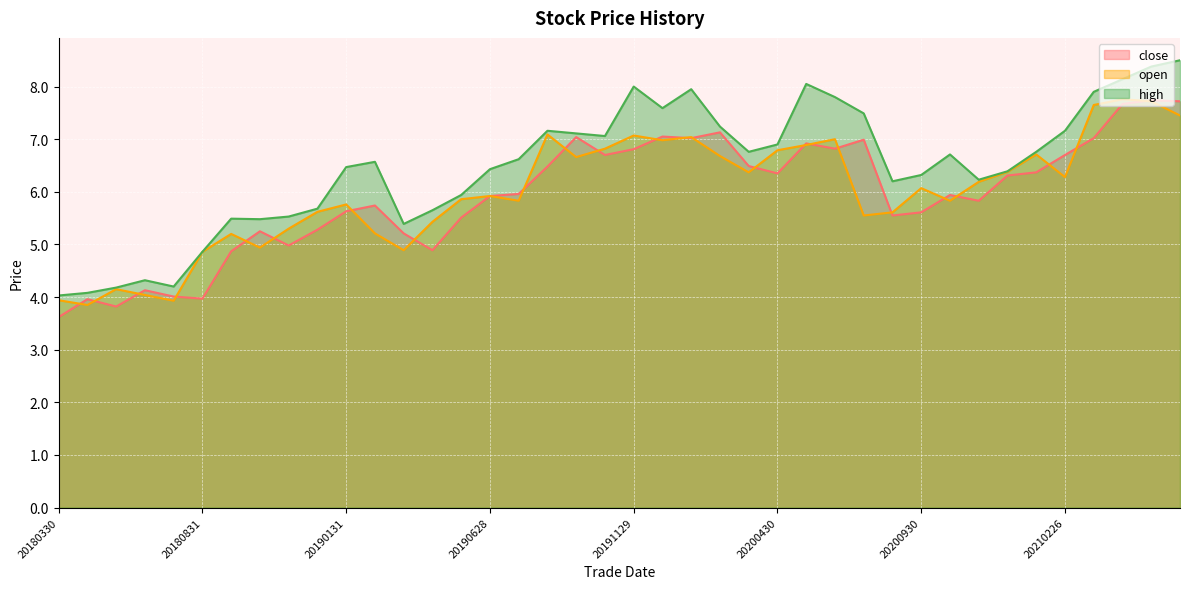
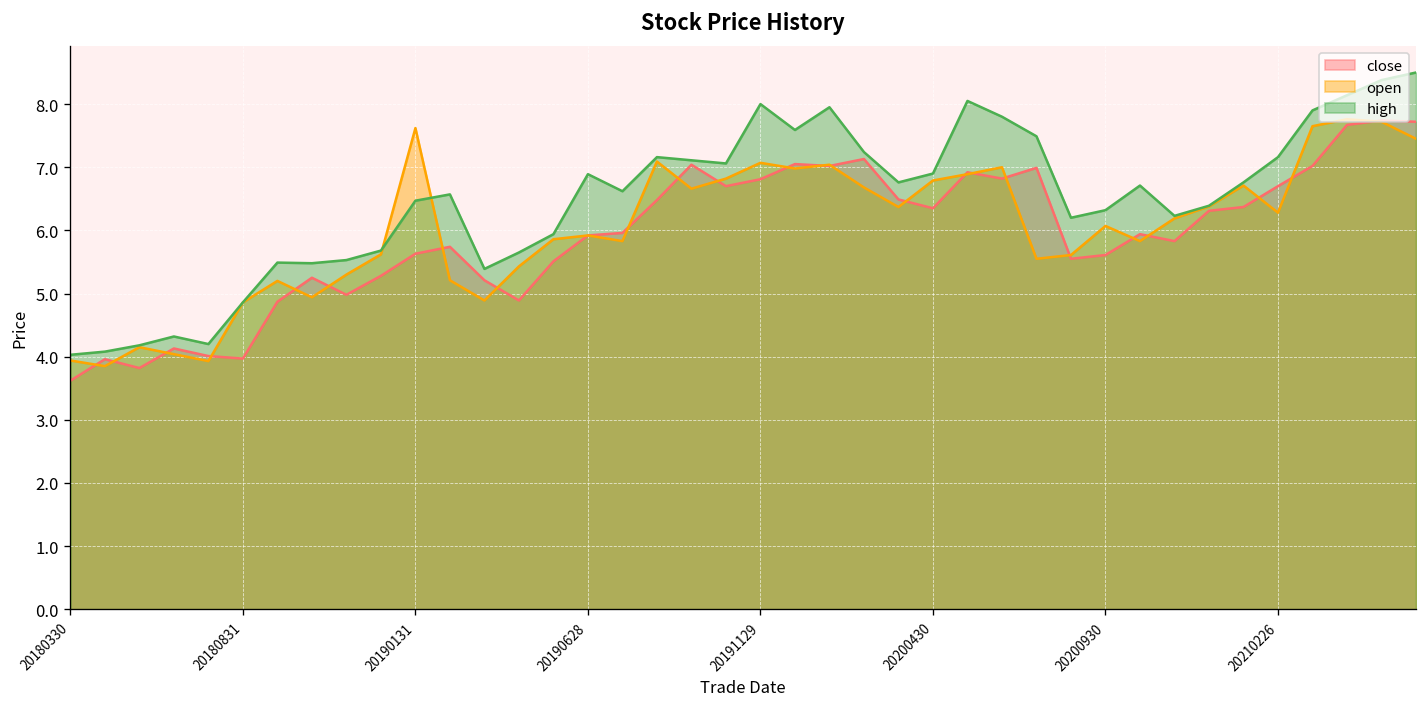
open, 20190131: 5.8 -> 7.6
high, 20190628: 6.4 -> 6.9
